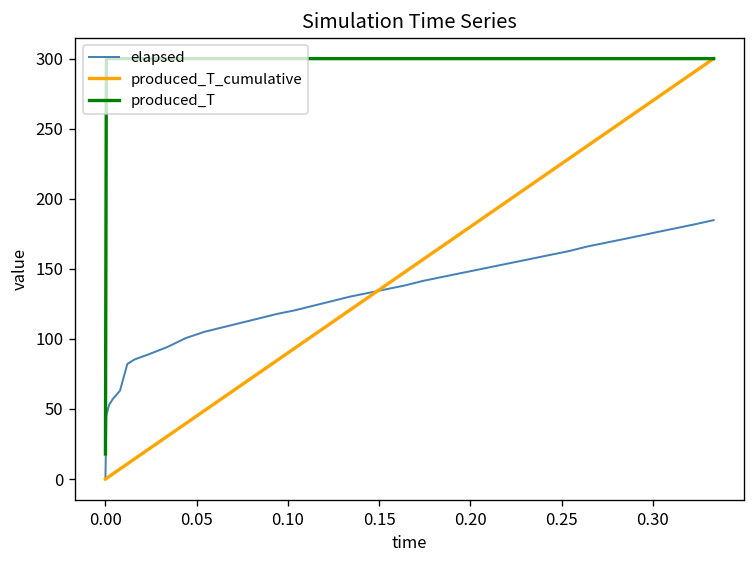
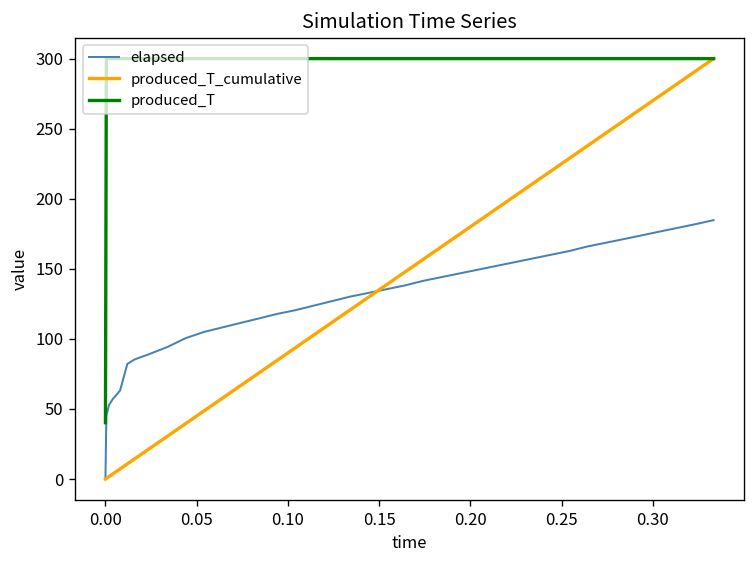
produced_T, 0.00: 18 -> 40
